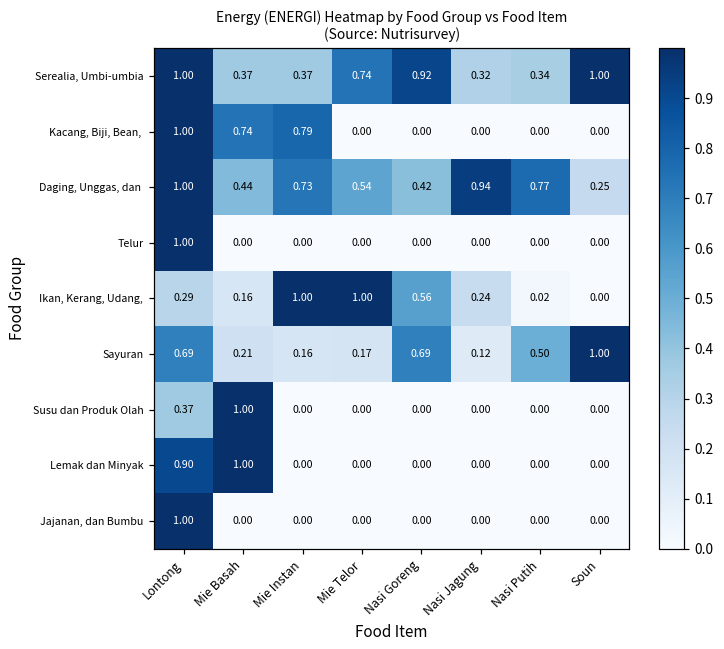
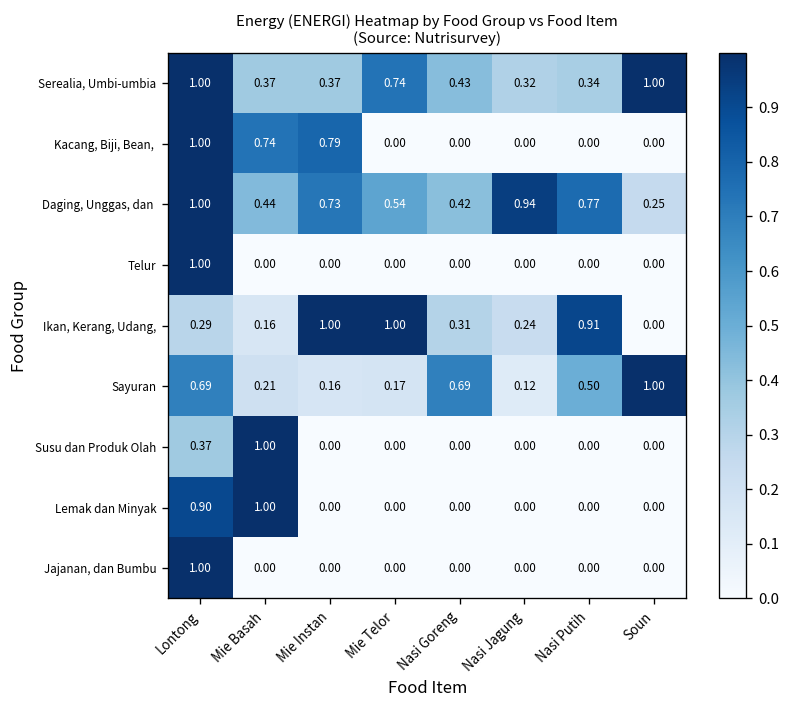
Serealia, Umbi-umbia, Nasi Goreng: 0.92 -> 0.43
Ikan, Kerang, Udang,, Nasi Goreng: 0.56 -> 0.31
Ikan, Kerang, Udang,, Nasi Putih: 0.02 -> 0.91
